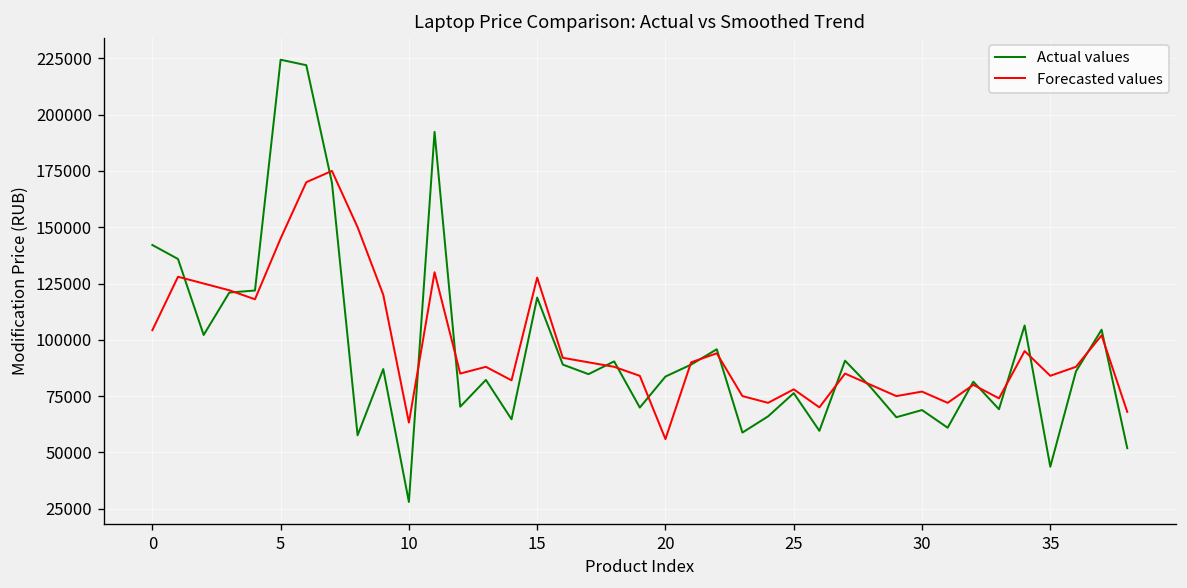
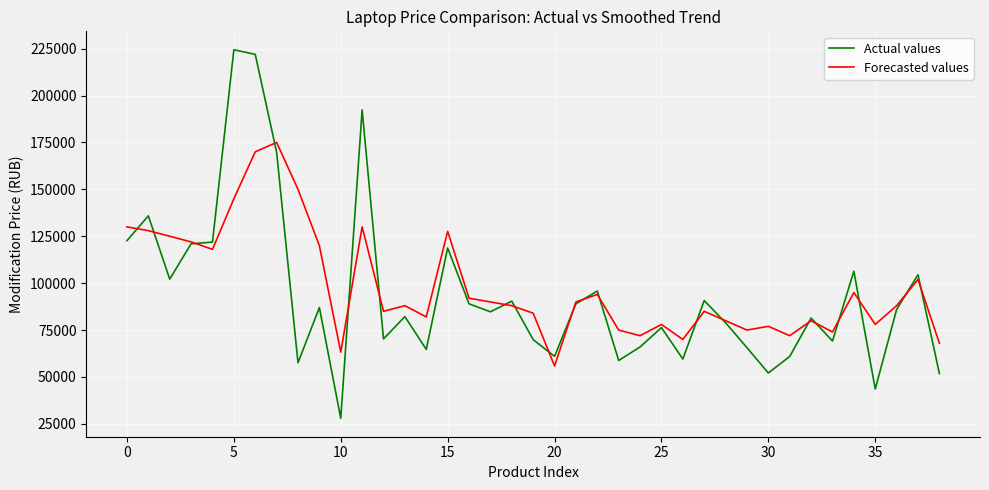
Actual values, 0: 142000 -> 123000
Forecasted values, 0: 104000 -> 130000
Actual values, 20: 84000 -> 61000
Actual values, 30: 69000 -> 52000
Forecasted values, 35: 84000 -> 78000
